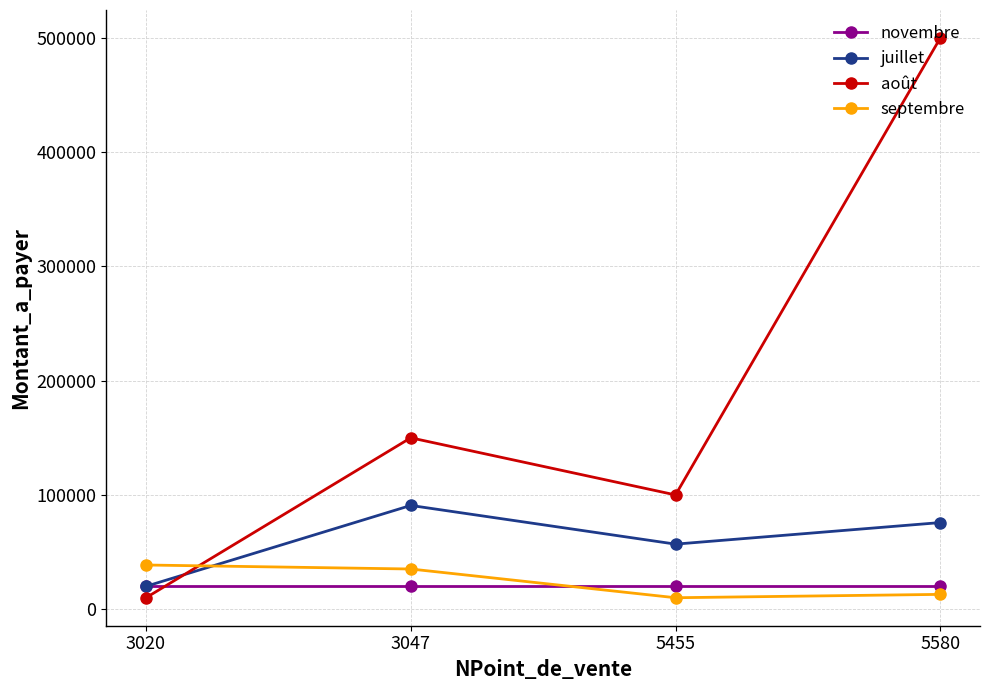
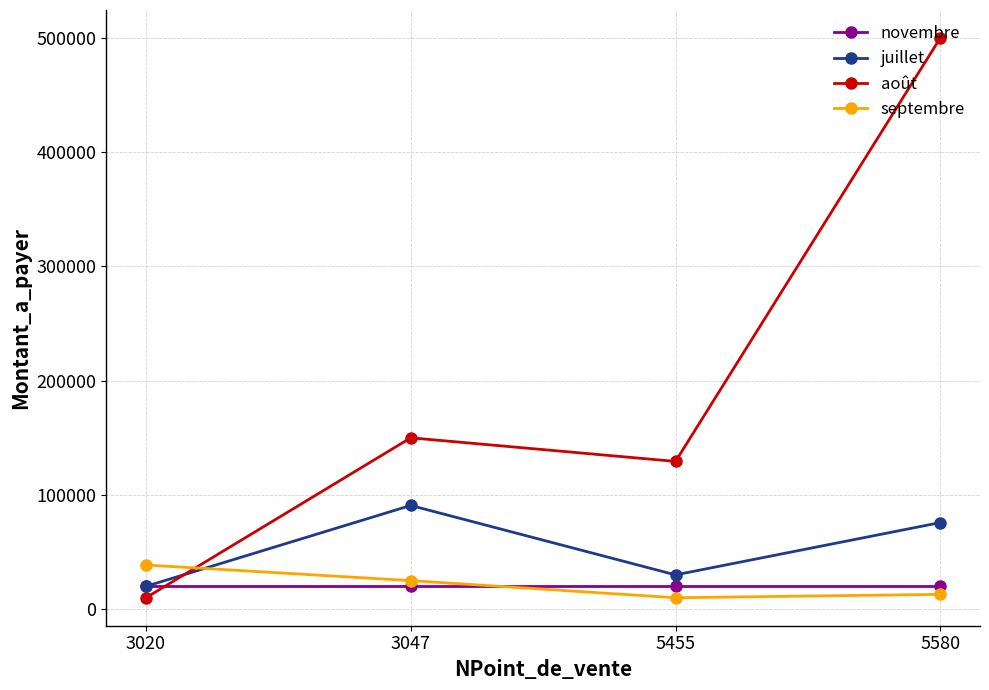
septembre, 3047: 35000 -> 25000
juillet, 5455: 57000 -> 30000
août, 5455: 100000 -> 129000
